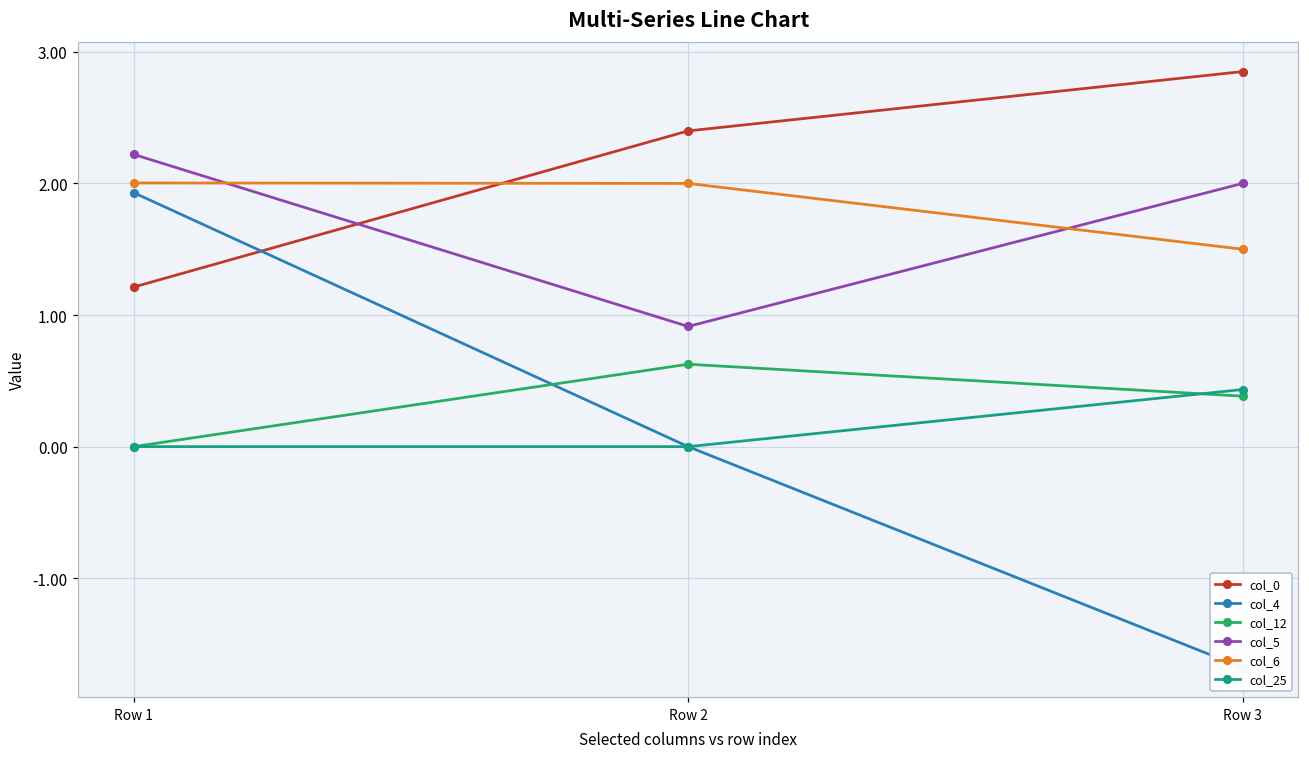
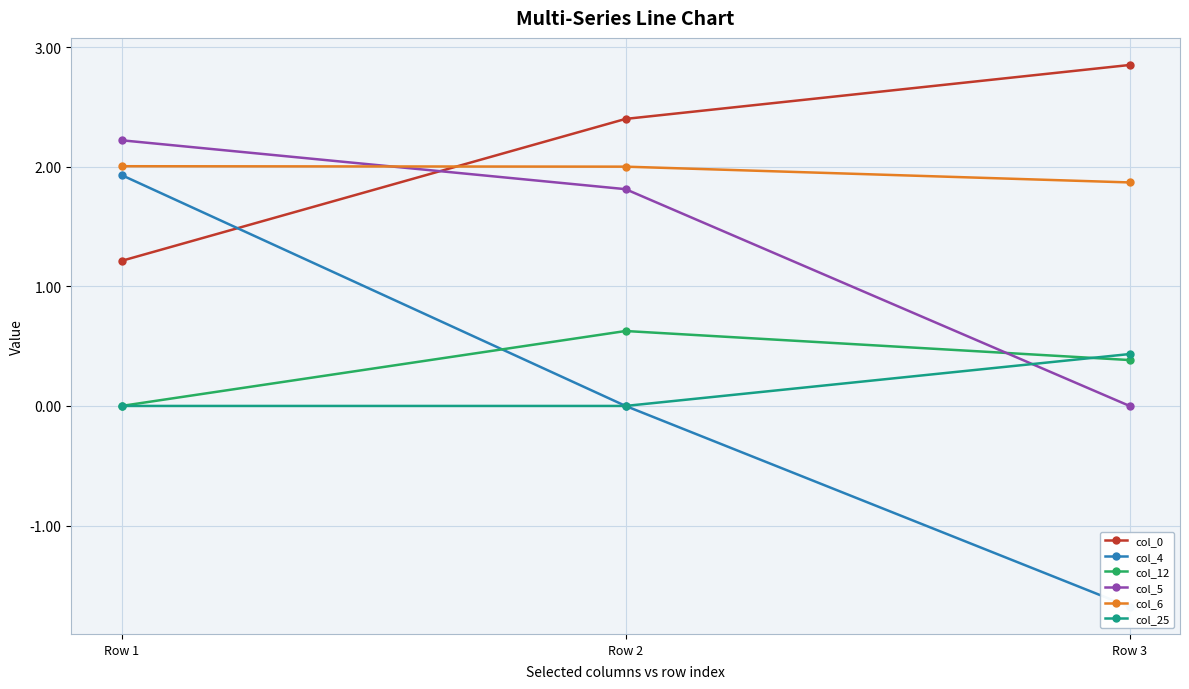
col_5, Row 2: 0.91 -> 1.81
col_5, Row 3: 2 -> 0
col_6, Row 3: 1.50 -> 1.87
